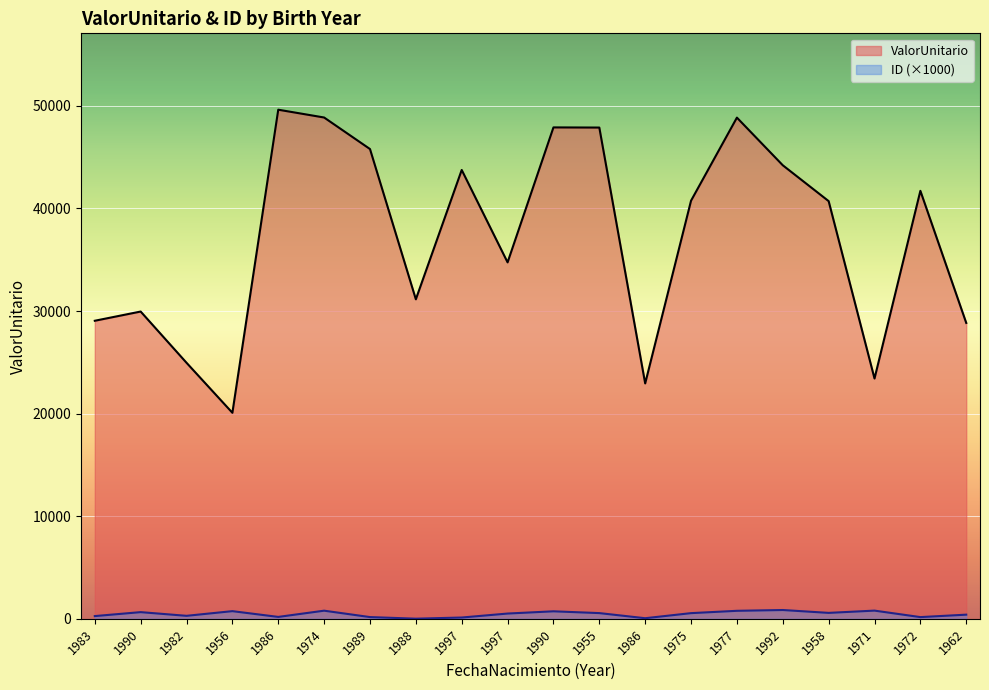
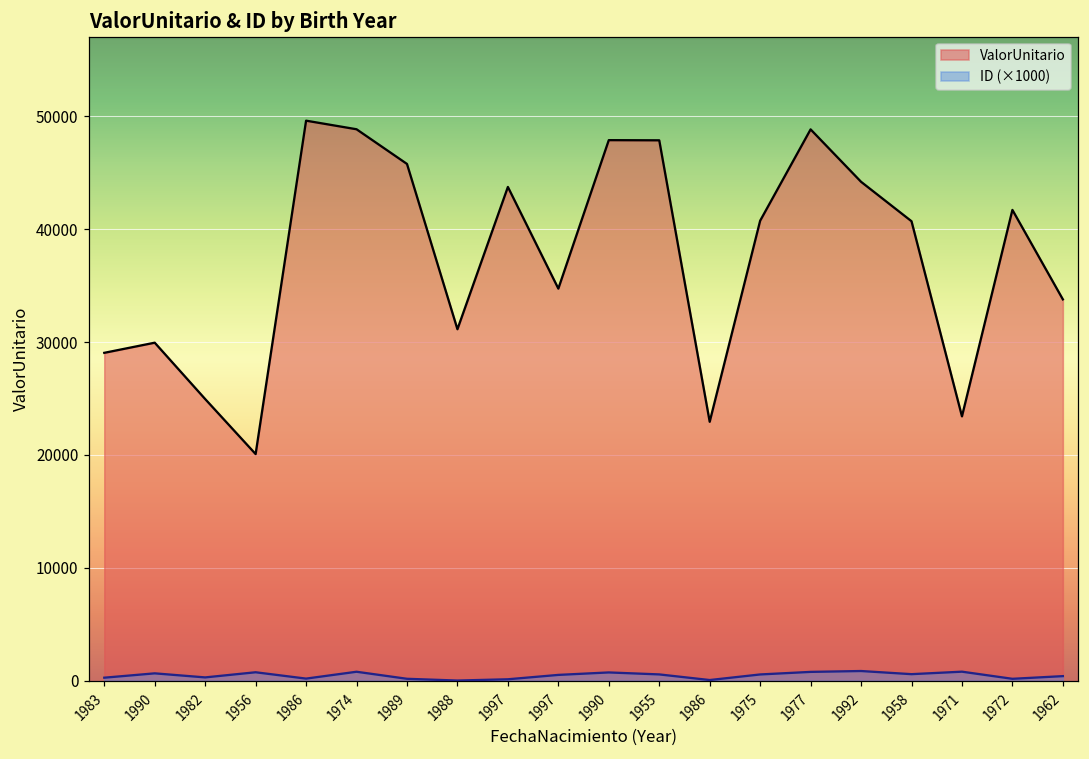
ValorUnitario, 1962: 28800 -> 33800
